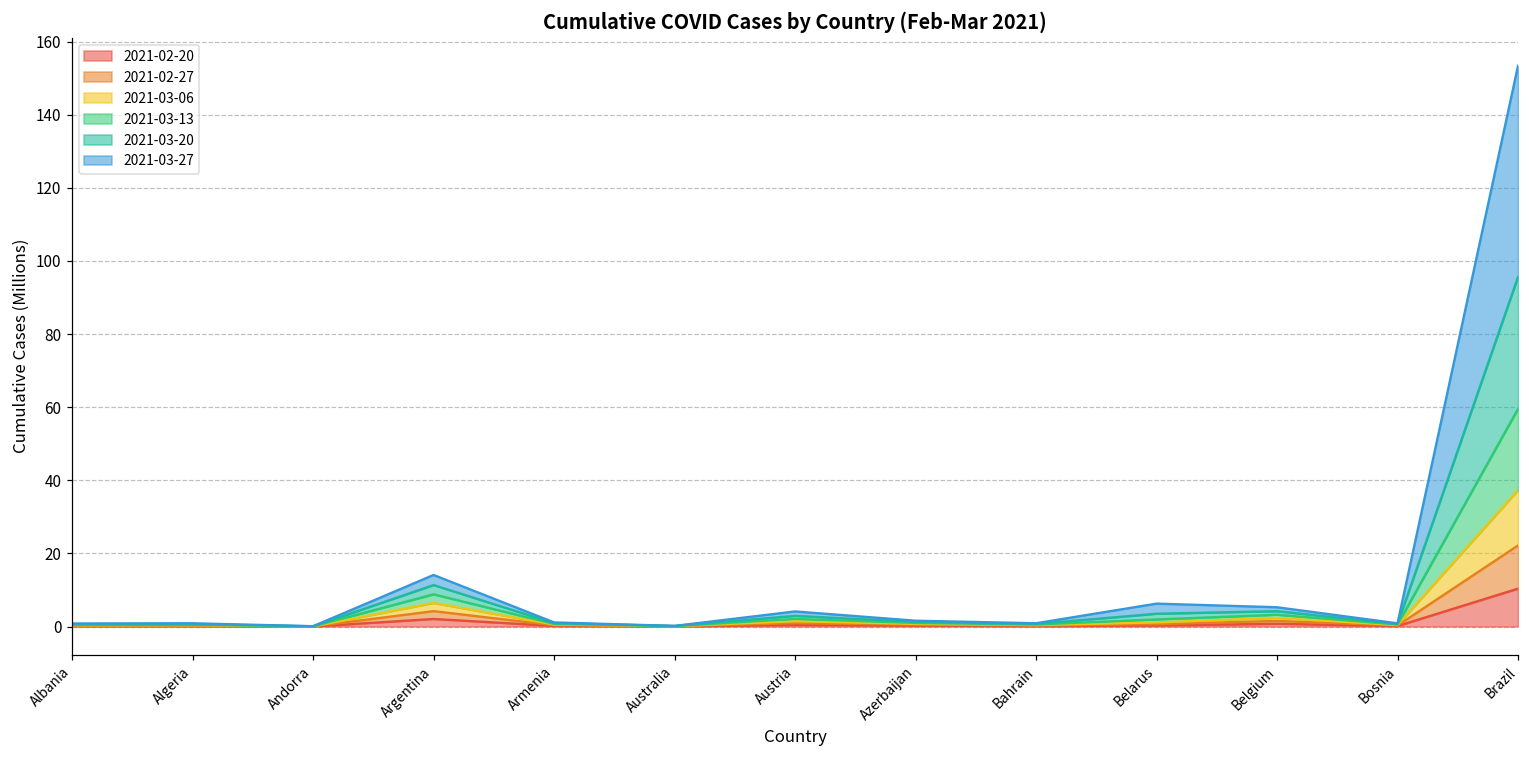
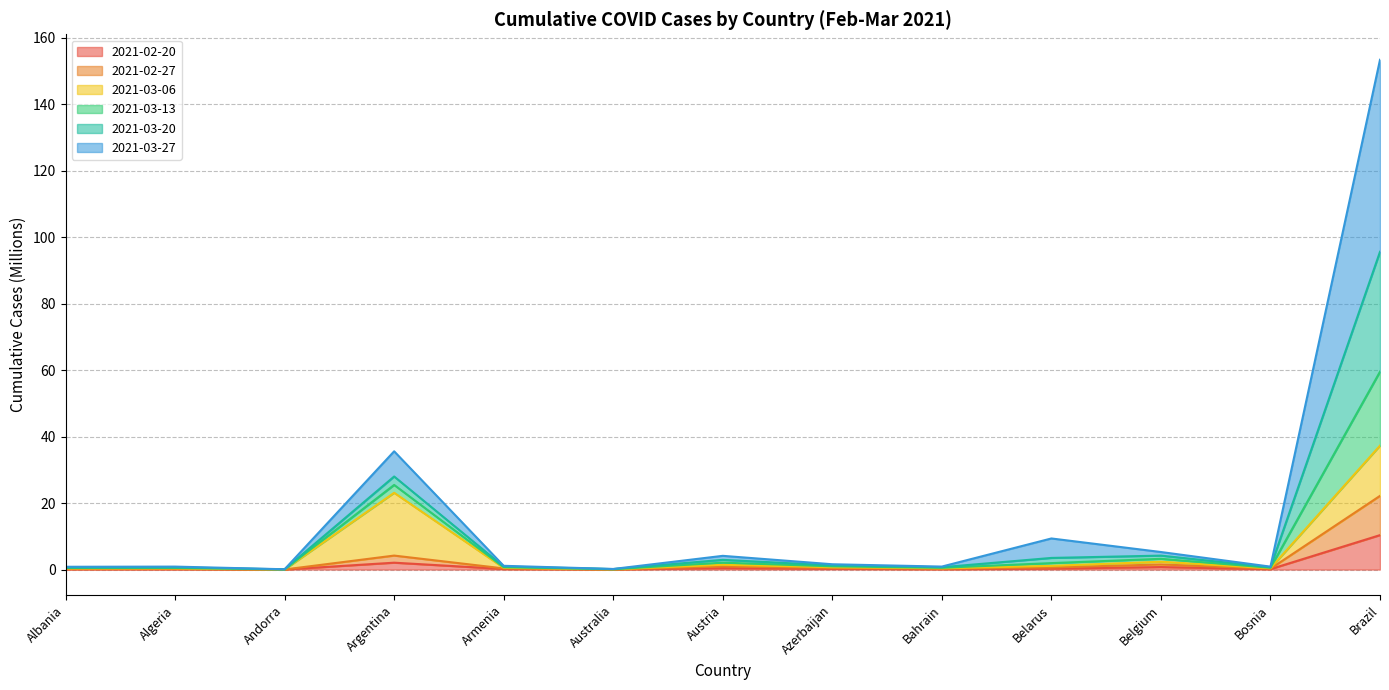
2021-03-06, Argentina: 2 -> 19
2021-03-27, Argentina: 3 -> 8
2021-03-27, Belarus: 3 -> 6
